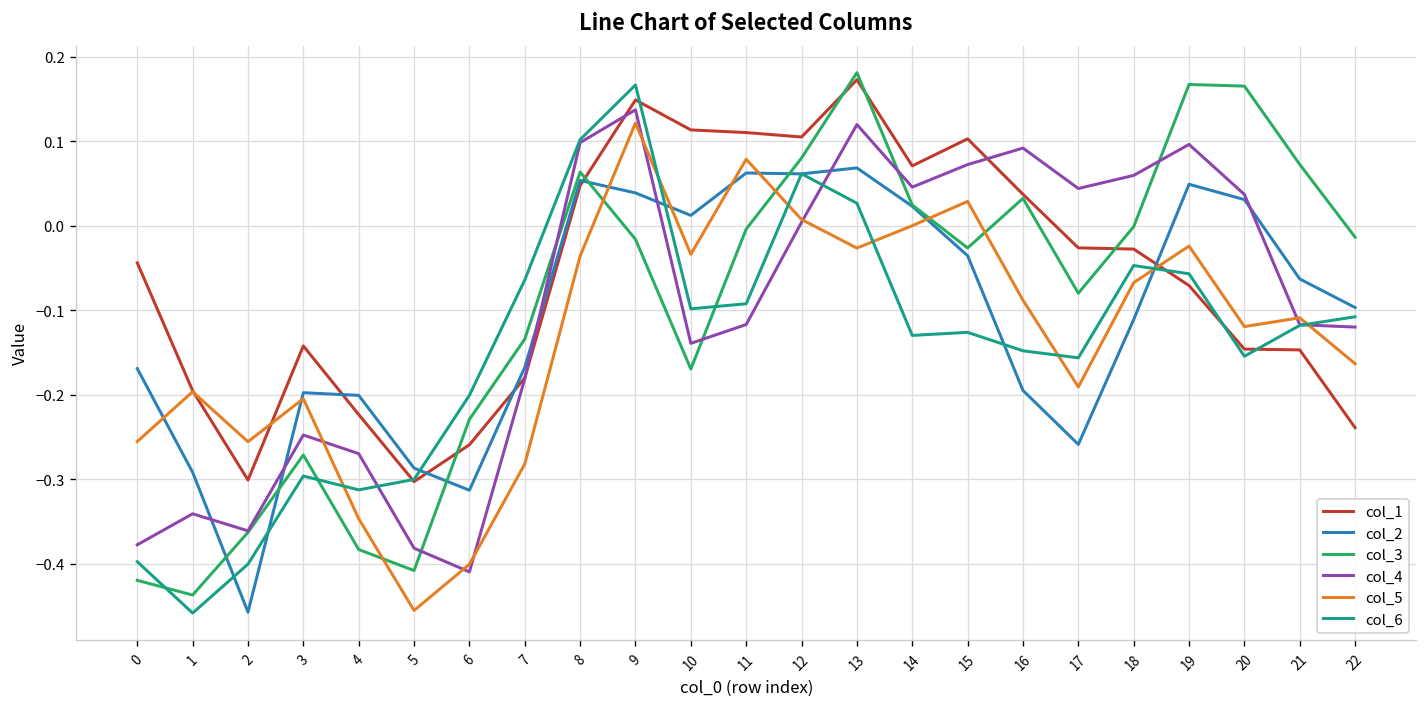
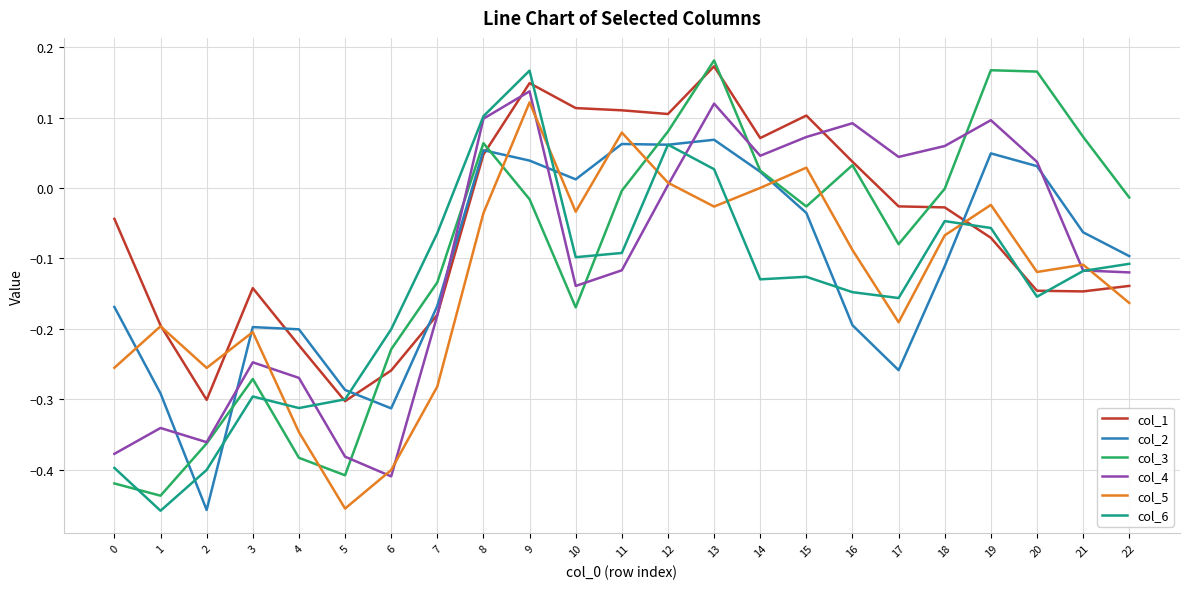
col_1, 22: -0.24 -> -0.14
